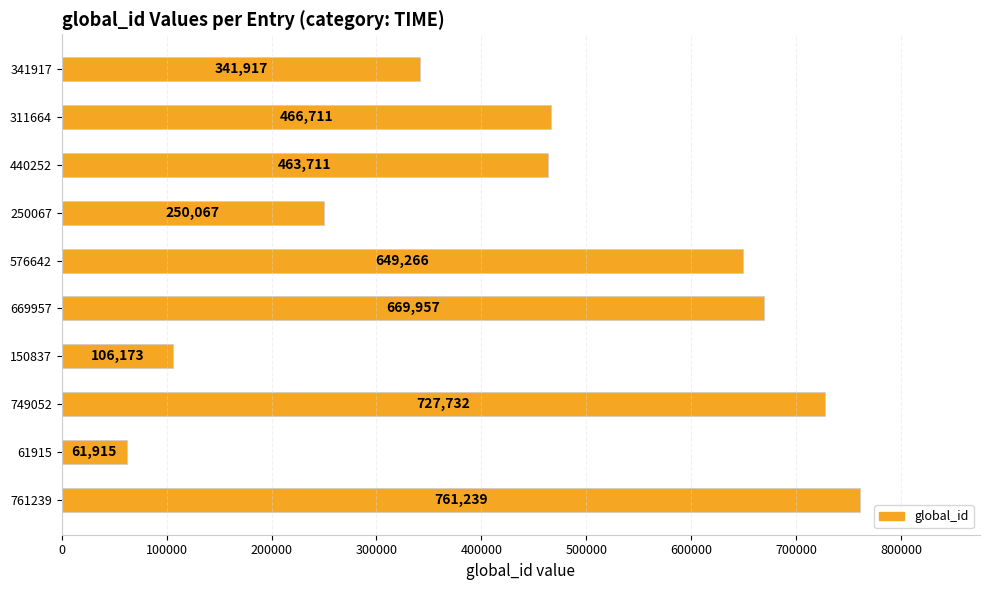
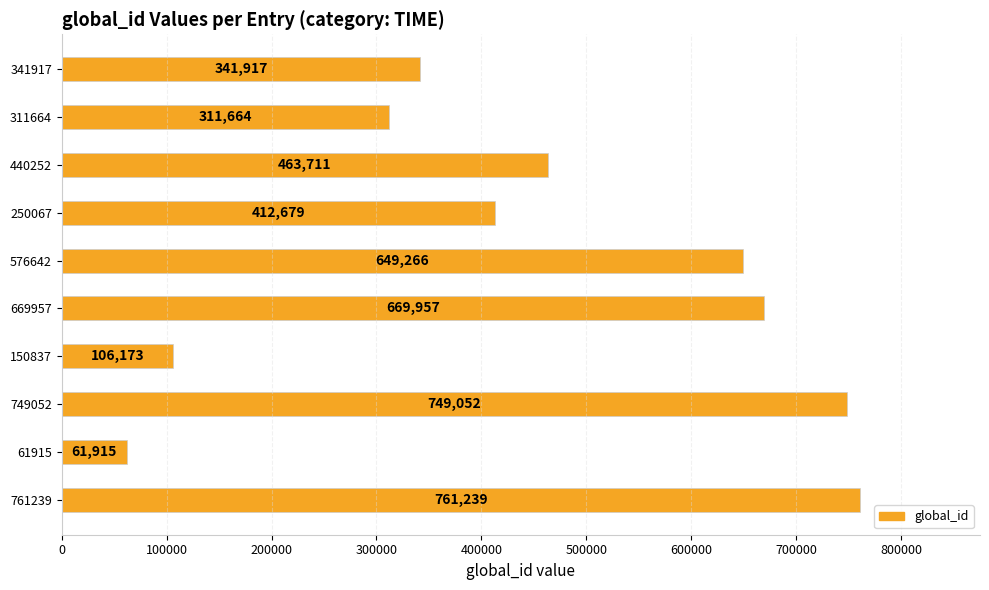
311664: 466,711 -> 311,664
250067: 250,067 -> 412,679
749052: 727,732 -> 749,052
